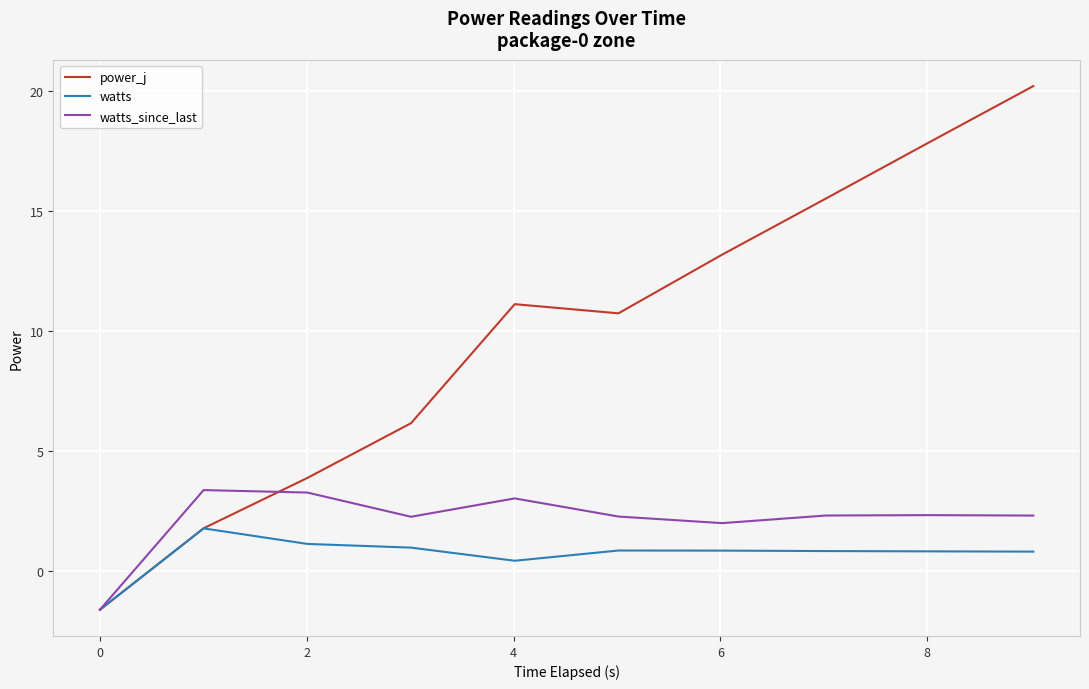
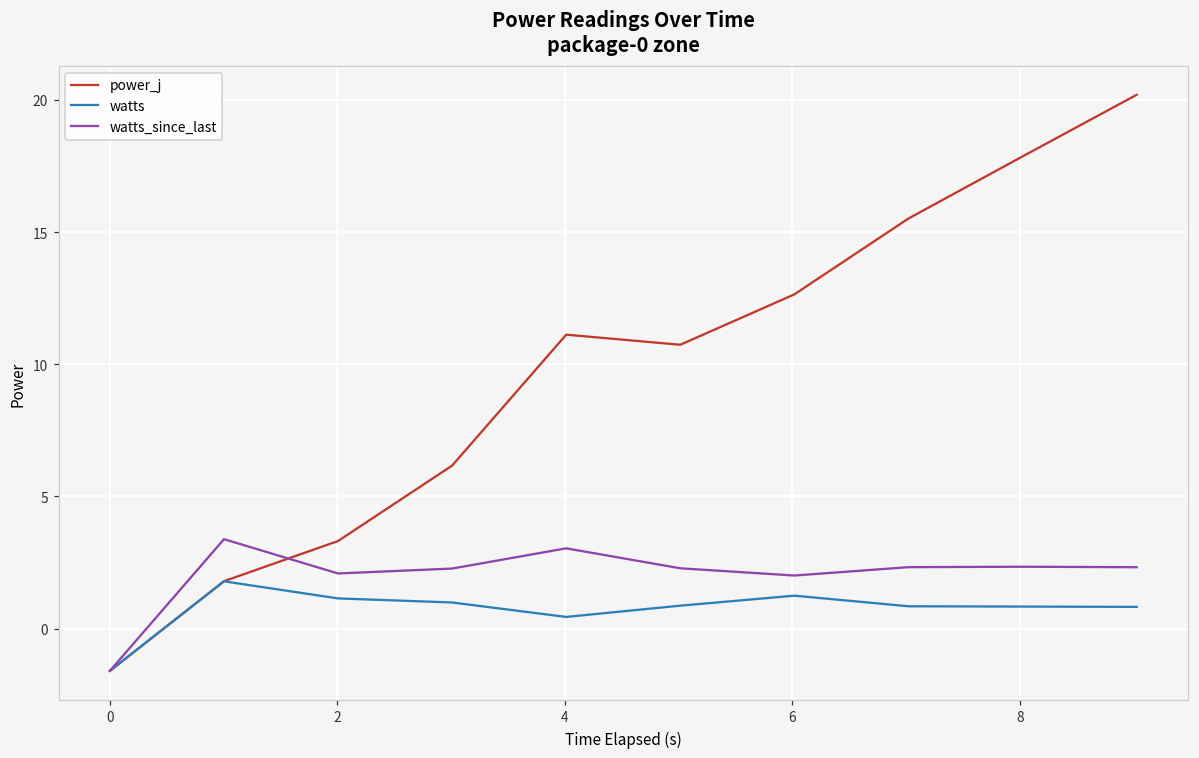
power_j, 2: 3.9 -> 3.3
watts_since_last, 2: 3.3 -> 2.1
power_j, 6: 13.2 -> 12.6
watts, 6: 0.9 -> 1.2
